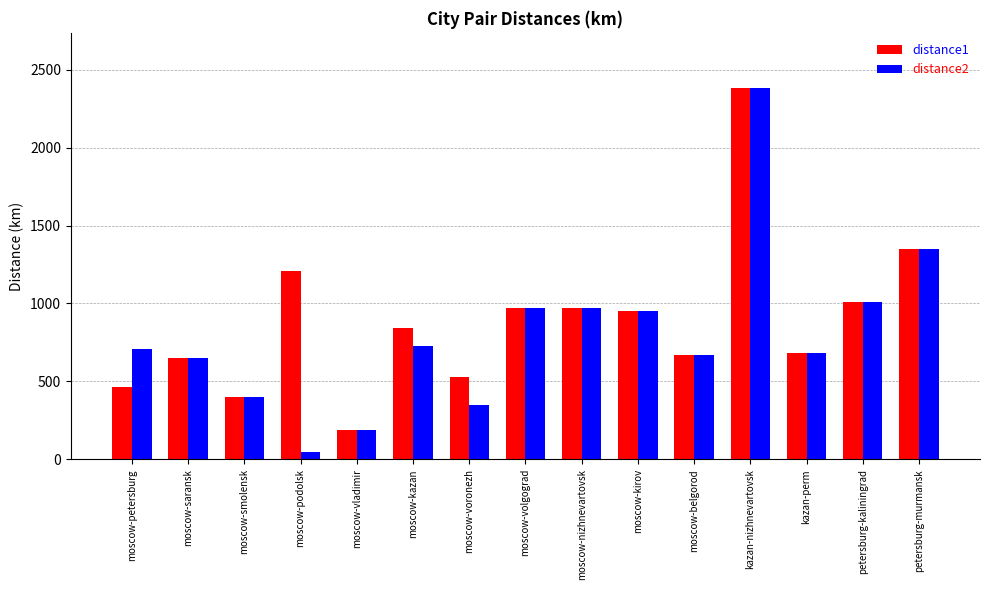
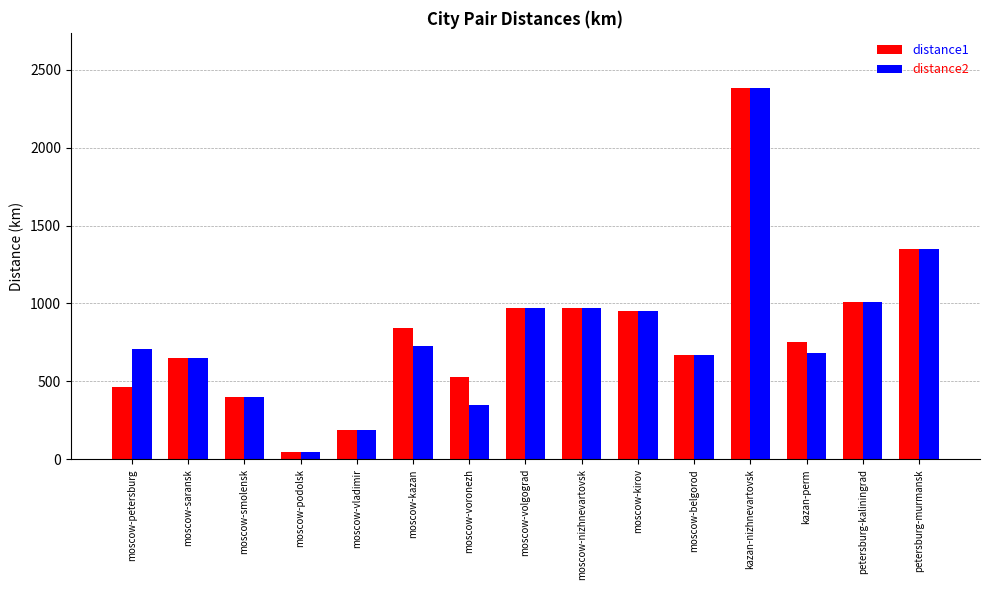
distance1, moscow-podolsk: 1210 -> 50
distance1, kazan-perm: 680 -> 750
